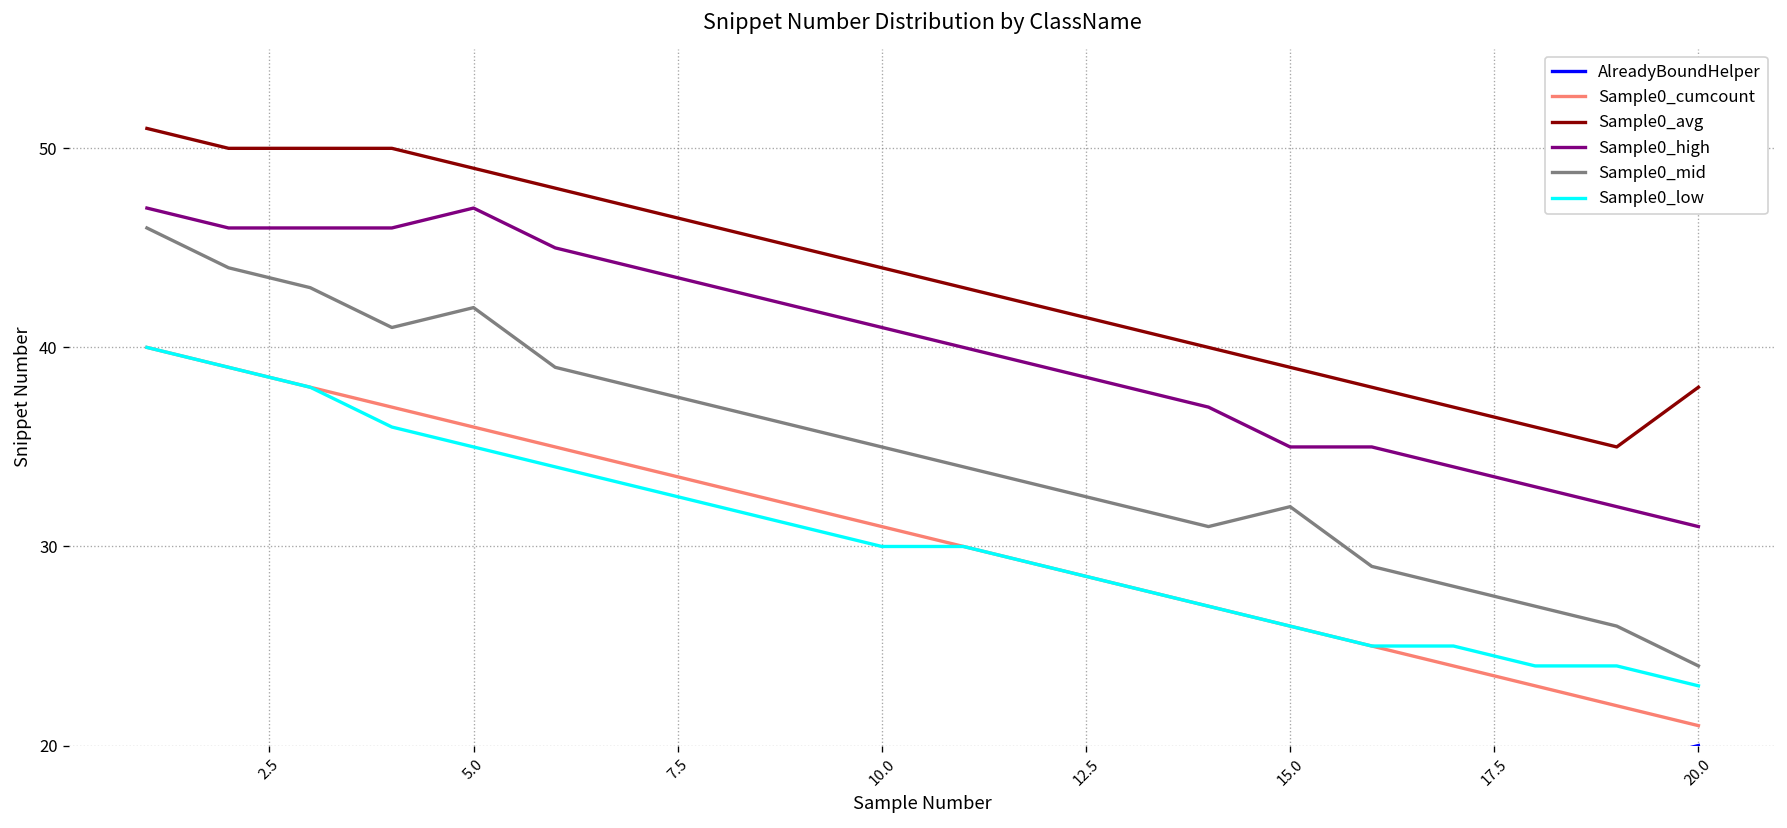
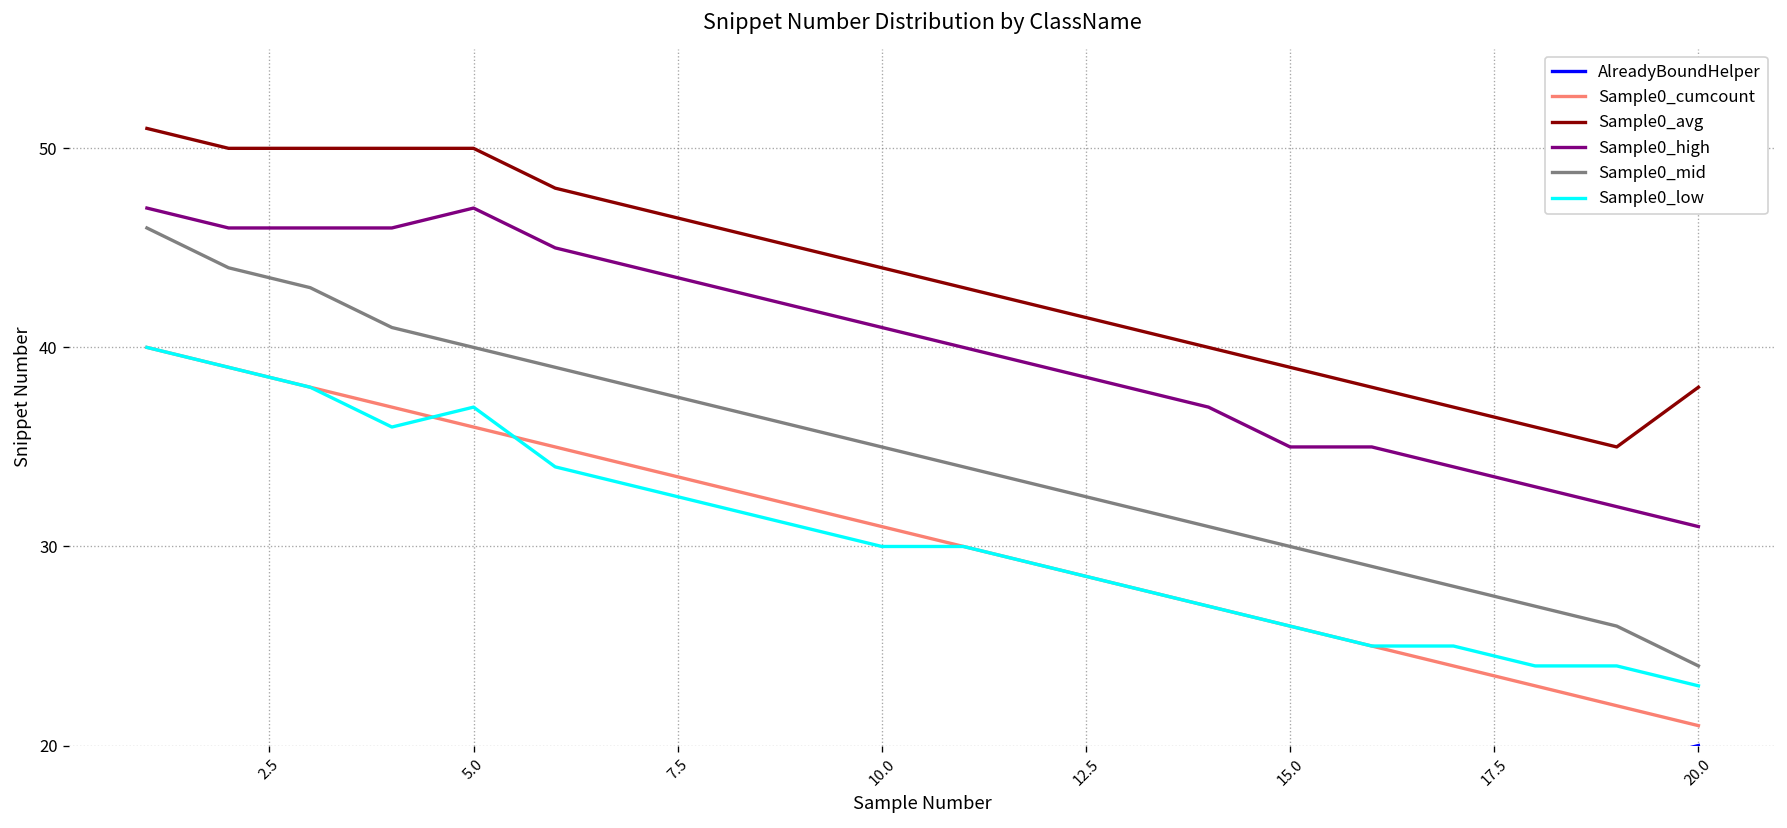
Sample0_avg, 5.0: 49 -> 50
Sample0_mid, 5.0: 42 -> 40
Sample0_low, 5.0: 35 -> 37
Sample0_mid, 15.0: 32 -> 30
